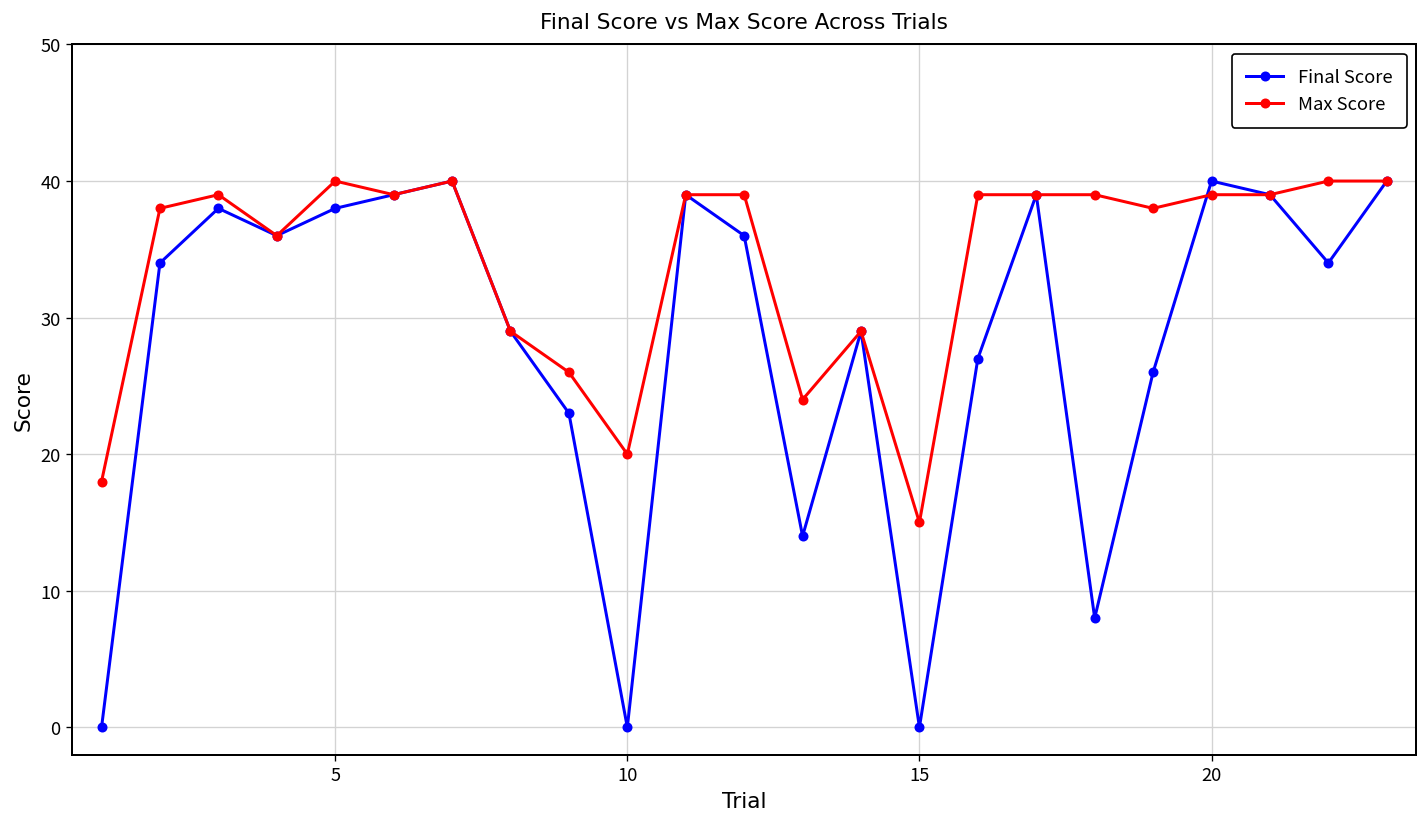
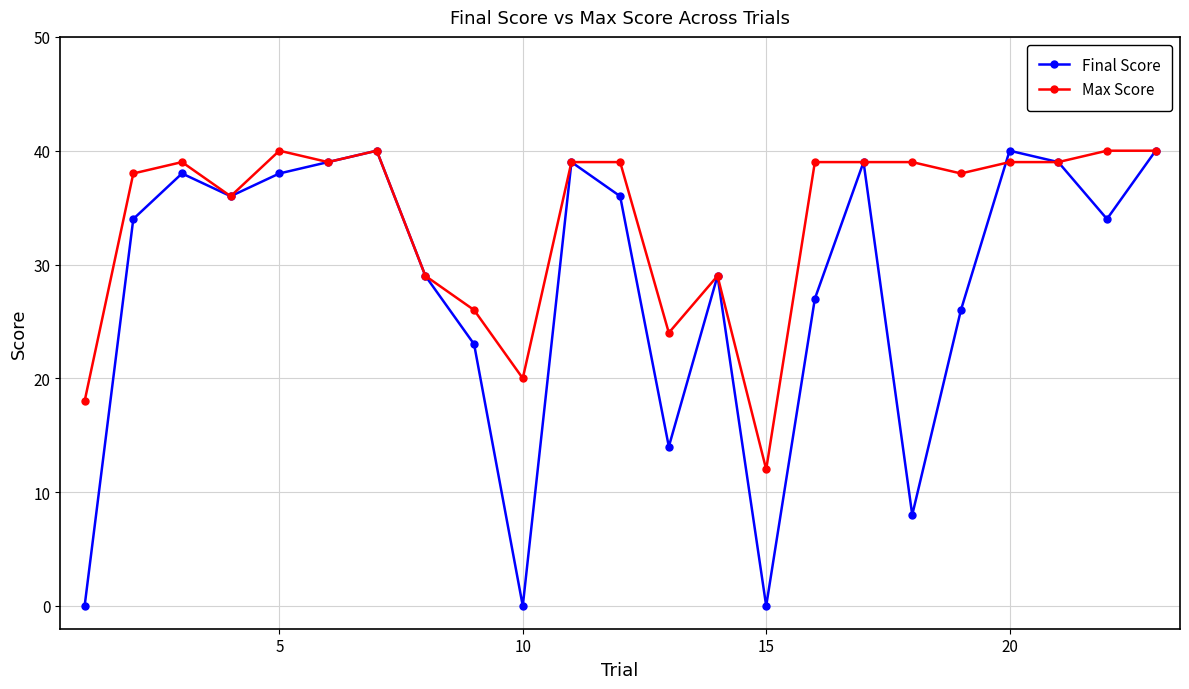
Max Score, 15: 15 -> 12
